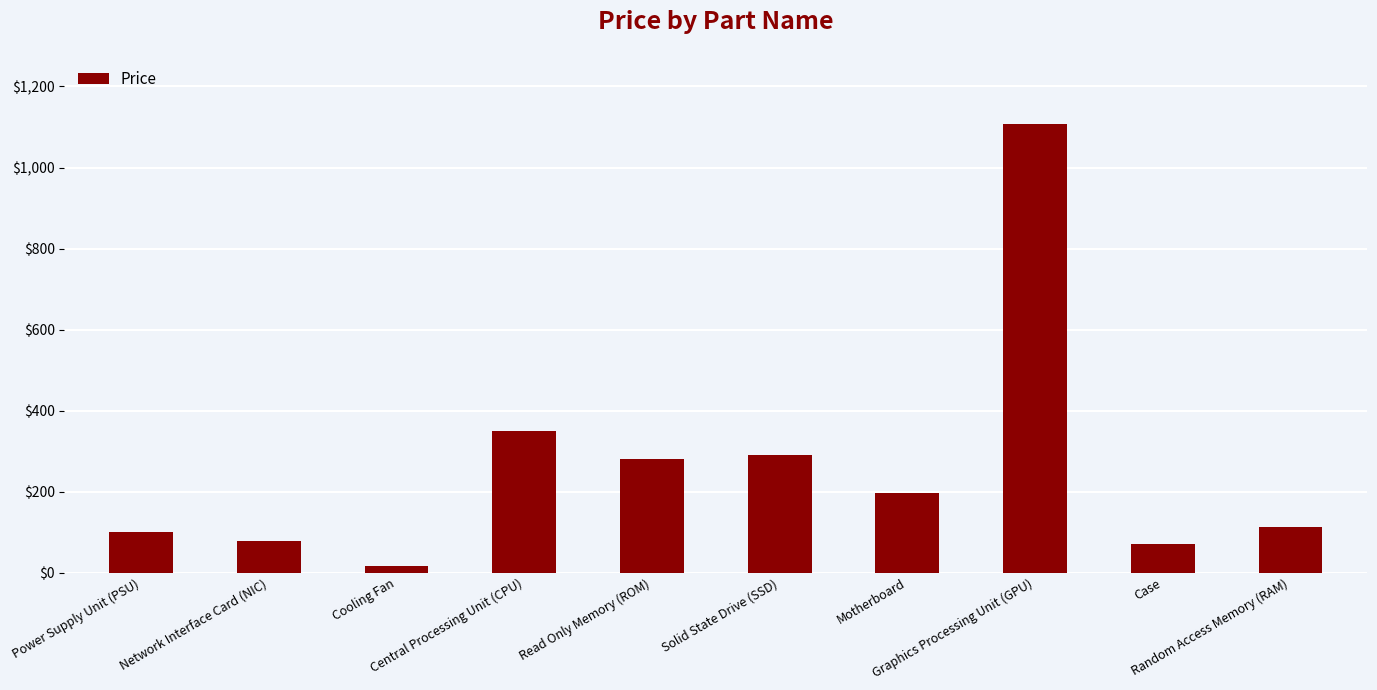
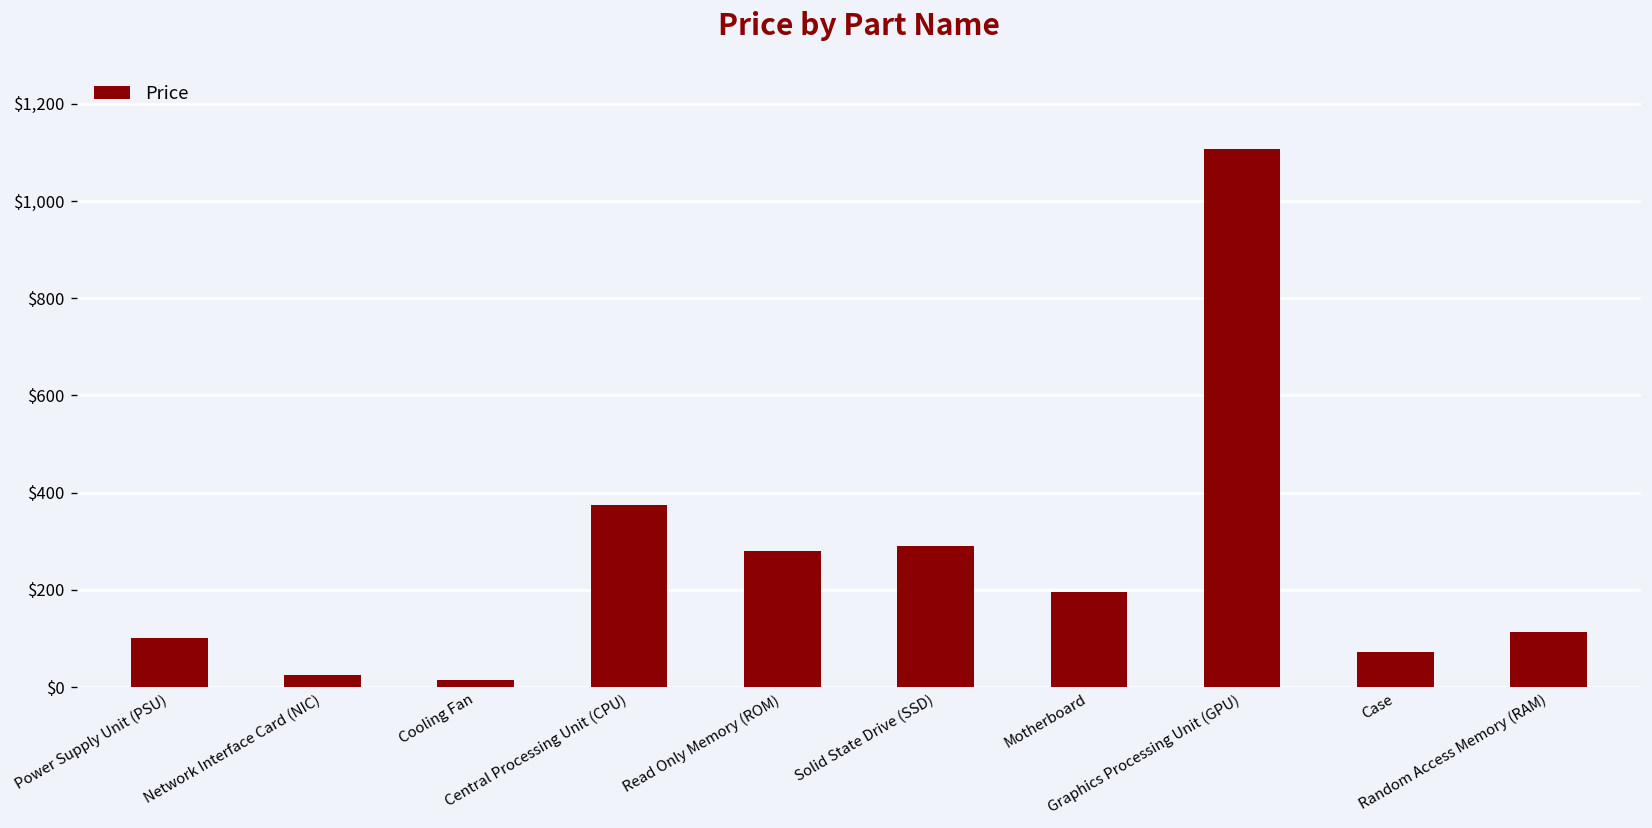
Network Interface Card (NIC): $80 -> $20
Central Processing Unit (CPU): $350 -> $380
